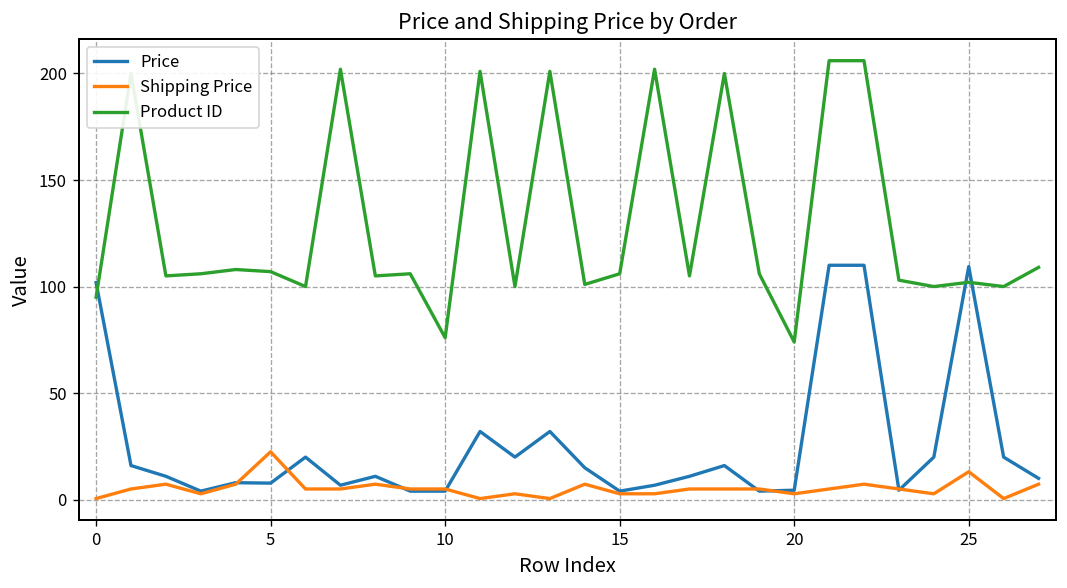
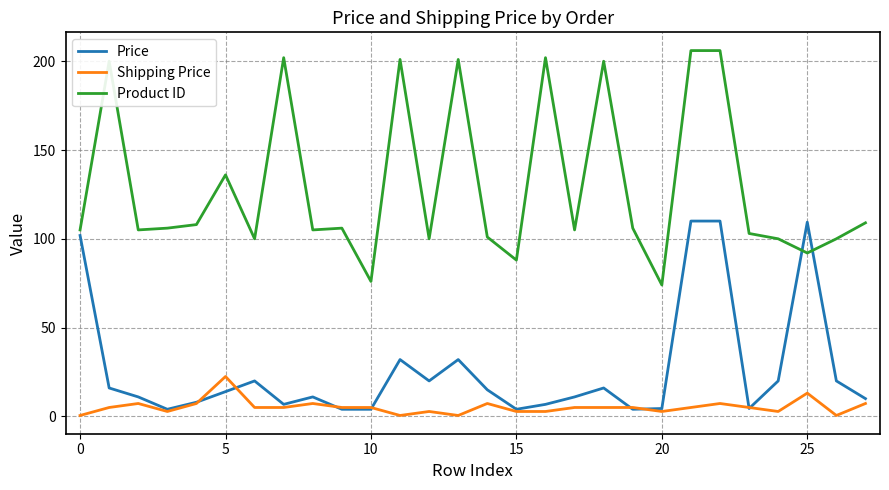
Product ID, 0: 95 -> 105
Price, 5: 8 -> 14
Product ID, 5: 107 -> 136
Product ID, 15: 106 -> 88
Product ID, 25: 102 -> 92
